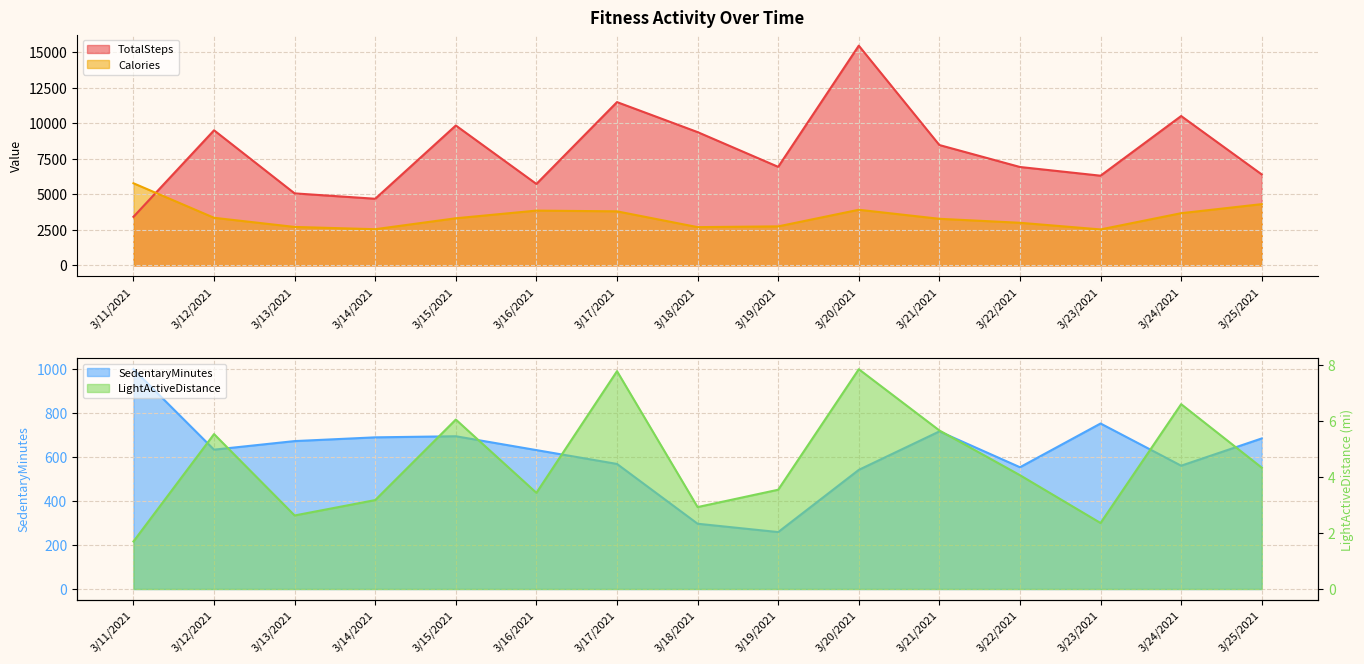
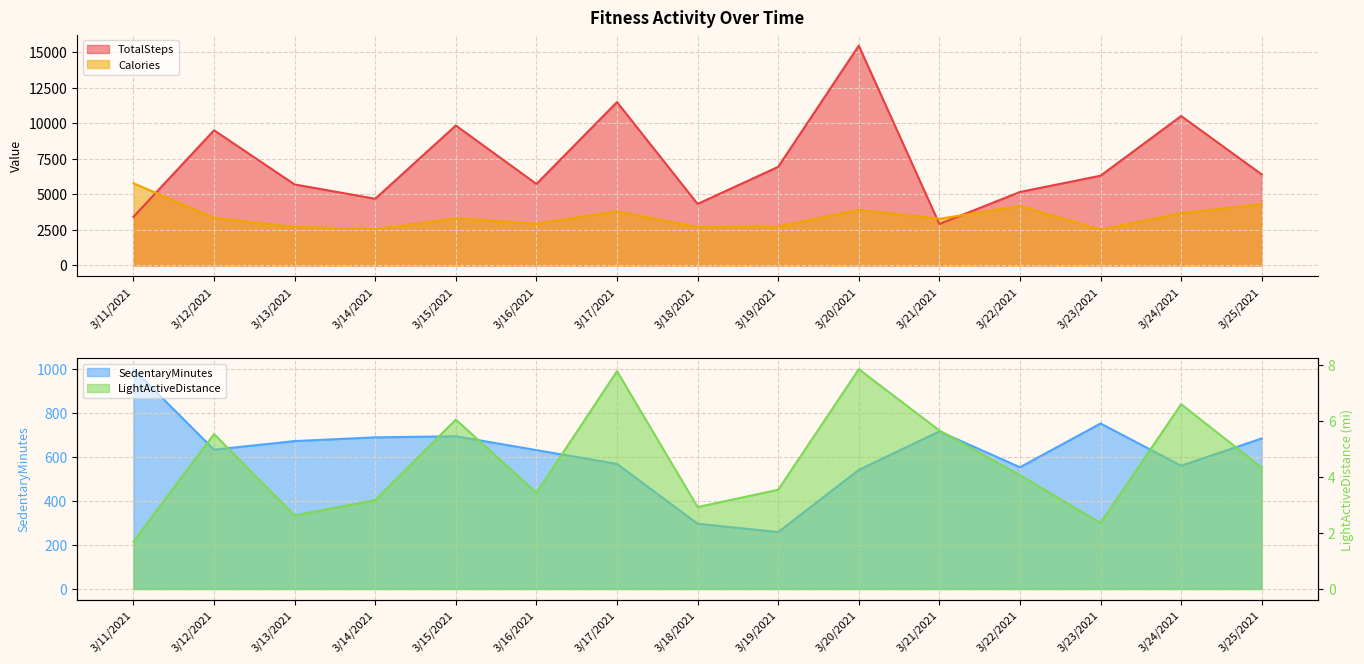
Fitness Activity Over Time, TotalSteps, 3/13/2021: 5100 -> 5700
Fitness Activity Over Time, Calories, 3/16/2021: 3900 -> 2900
Fitness Activity Over Time, TotalSteps, 3/18/2021: 9400 -> 4300
Fitness Activity Over Time, TotalSteps, 3/21/2021: 8500 -> 2900
Fitness Activity Over Time, TotalSteps, 3/22/2021: 6900 -> 5200
Fitness Activity Over Time, Calories, 3/22/2021: 3000 -> 4200
